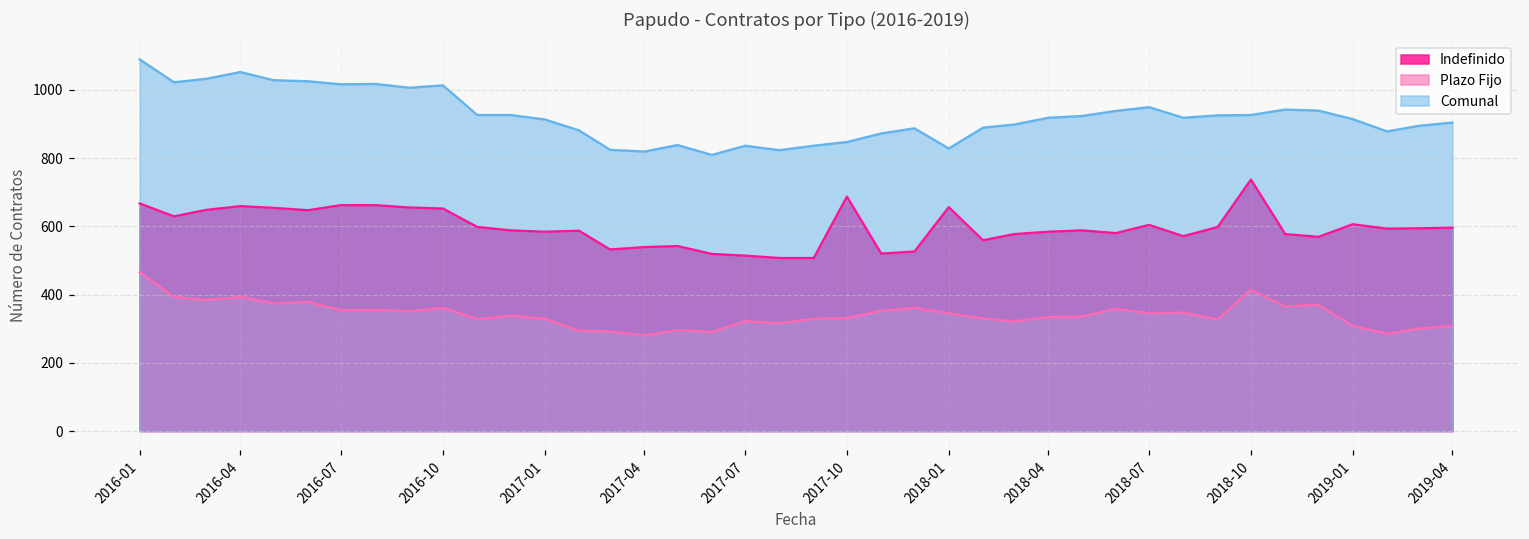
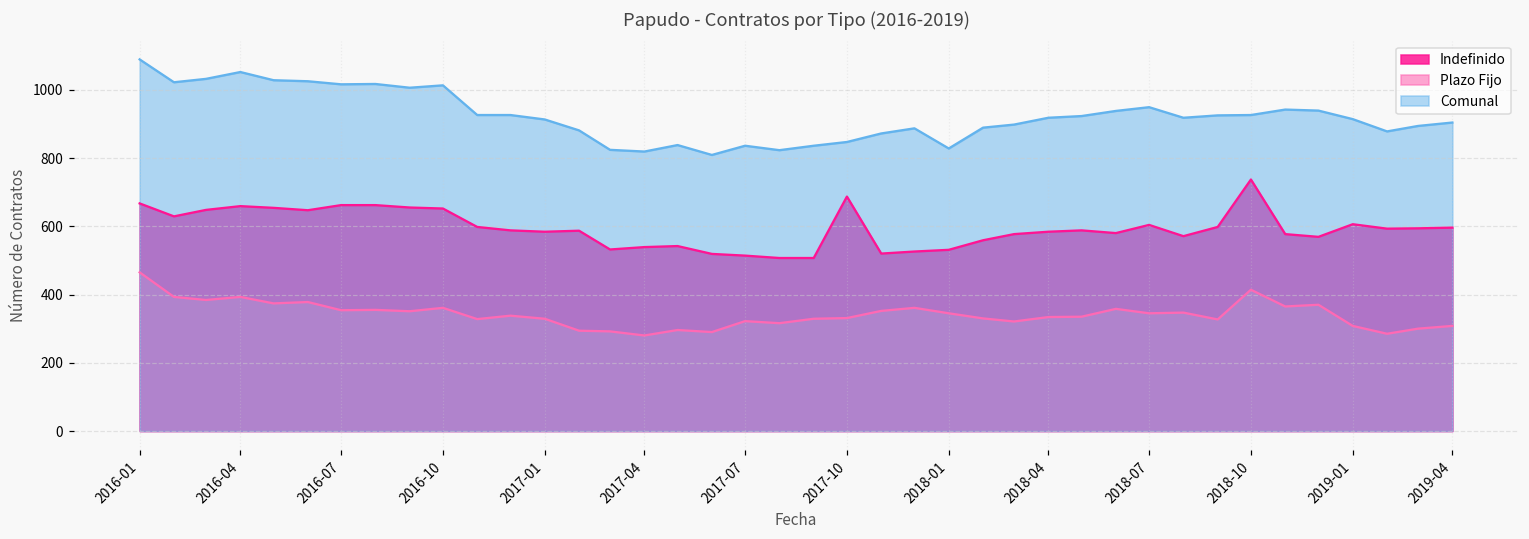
Indefinido, 2018-01: 660 -> 530
